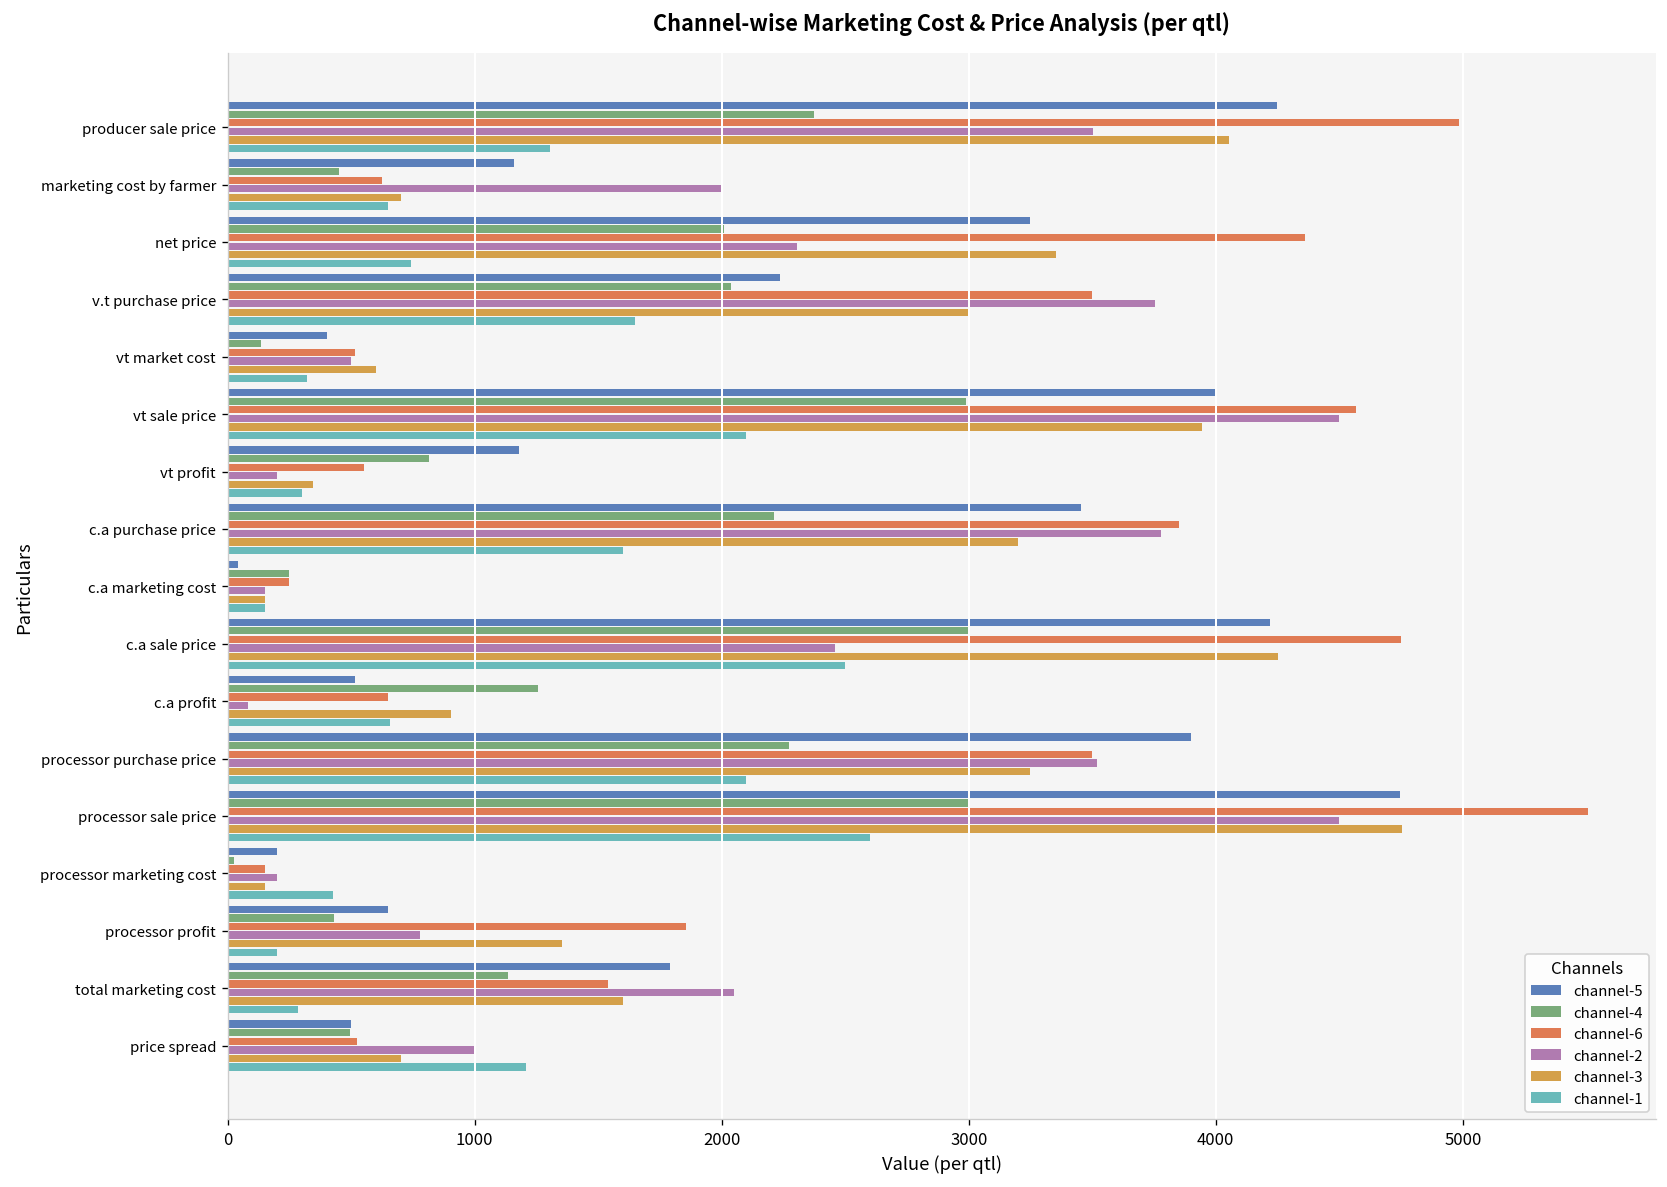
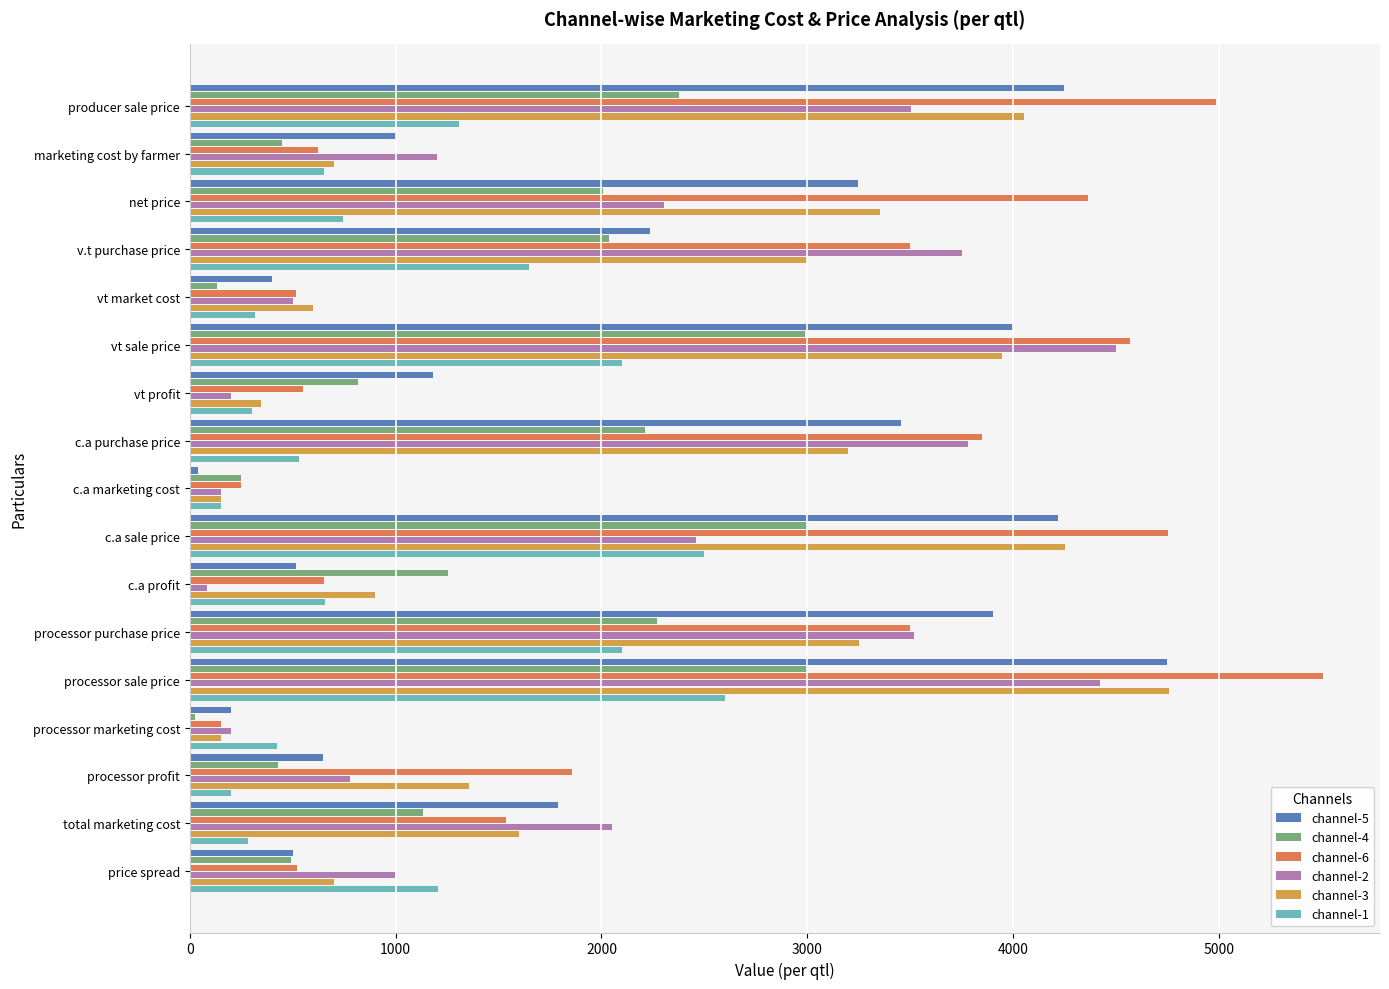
channel-5, marketing cost by farmer: 1160 -> 1000
channel-2, marketing cost by farmer: 2010 -> 1200
channel-1, c.a purchase price: 1600 -> 530
channel-2, processor sale price: 4500 -> 4420
